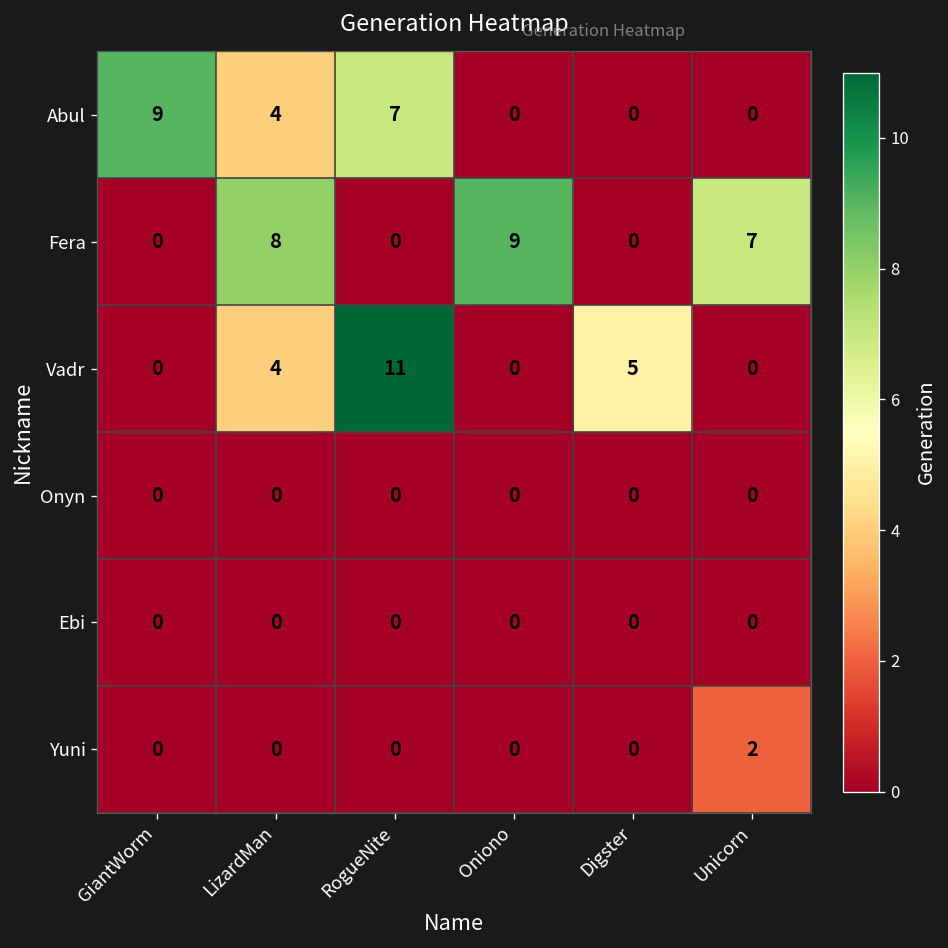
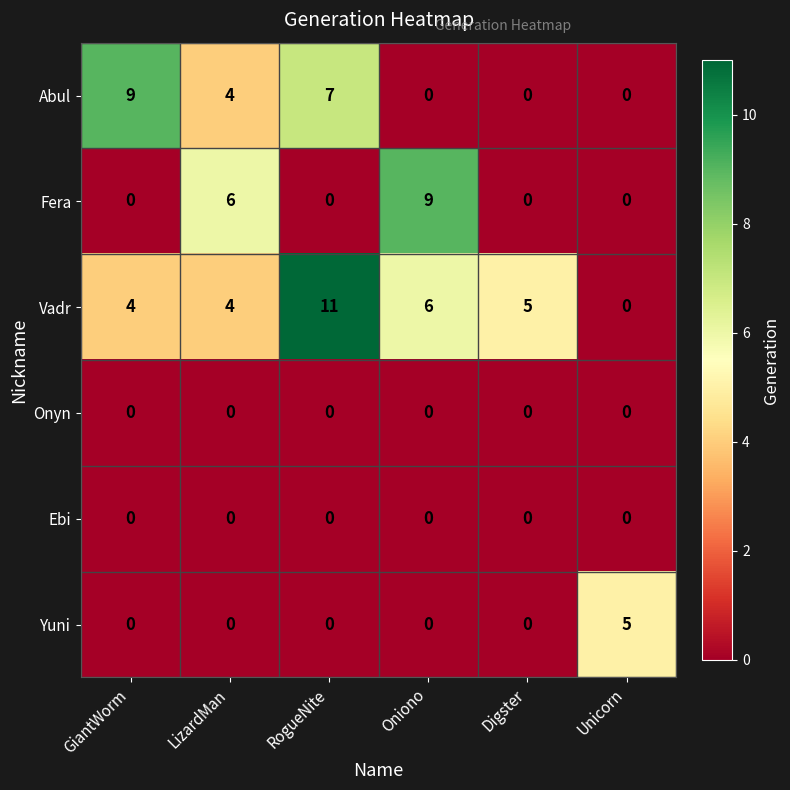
Fera, LizardMan: 8 -> 6
Fera, Unicorn: 7 -> 0
Vadr, GiantWorm: 0 -> 4
Vadr, Oniono: 0 -> 6
Yuni, Unicorn: 2 -> 5
